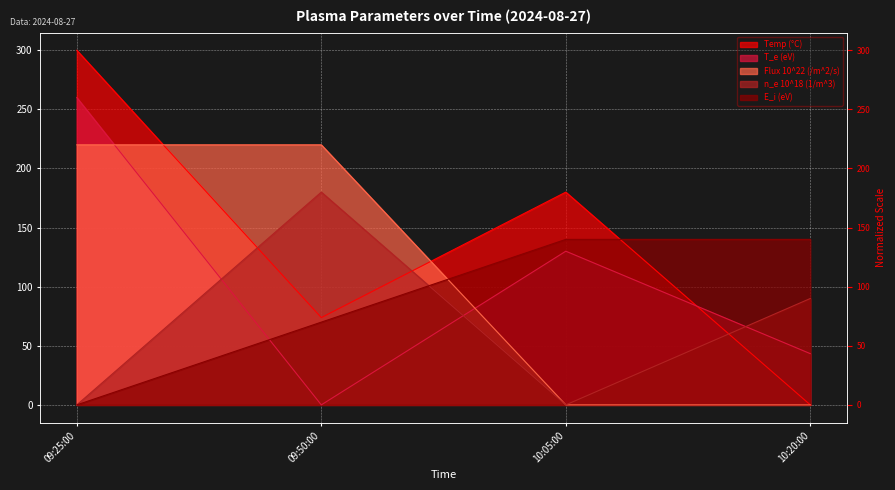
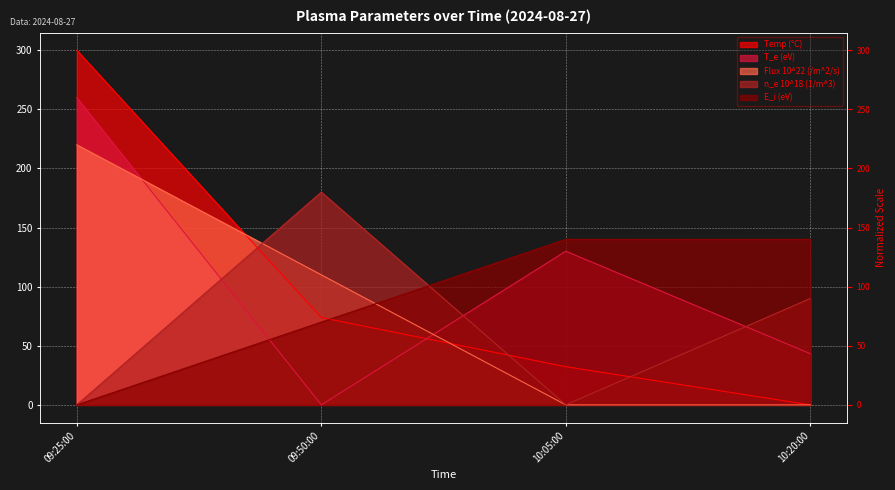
Flux 10^22 (/m^2/s), 09:50:00: 220 -> 110
Temp (°C), 10:05:00: 180 -> 32
